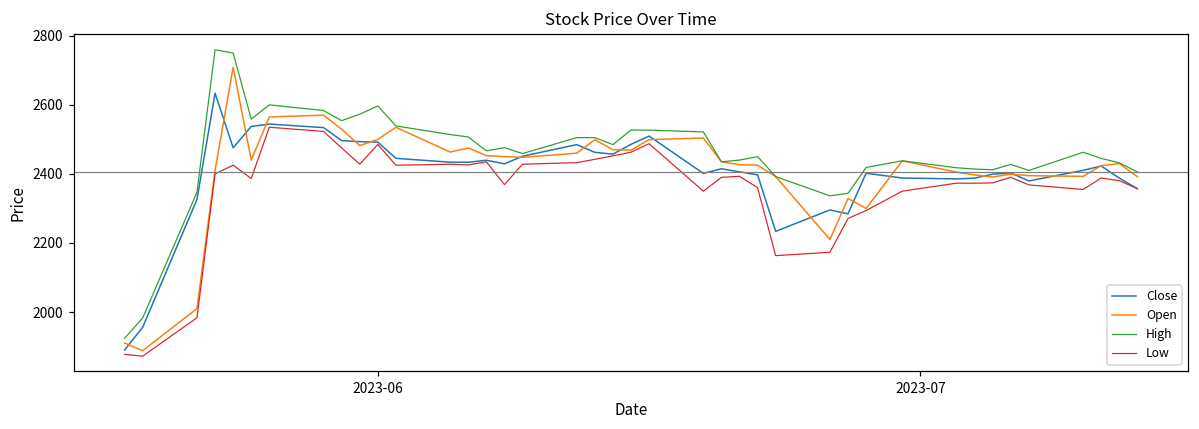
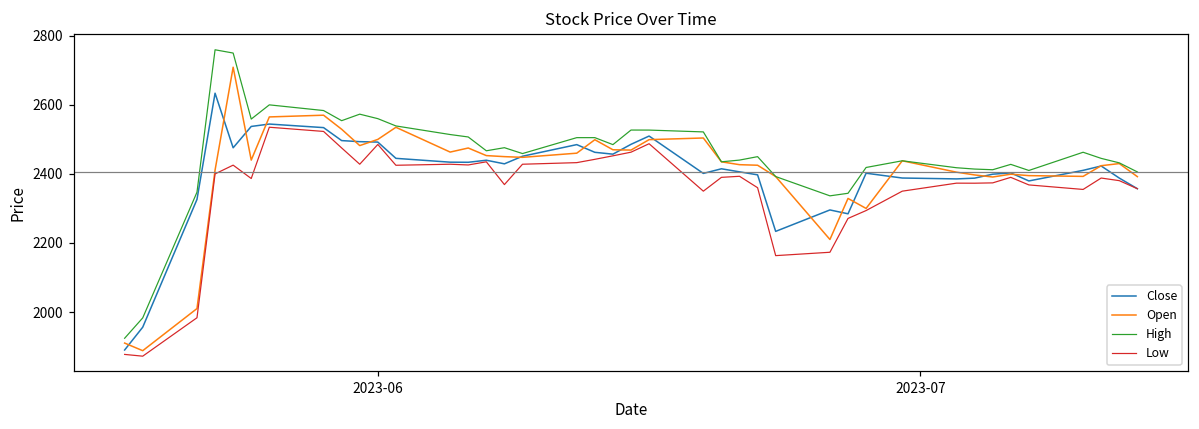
High, 2023-06: 2600 -> 2560
